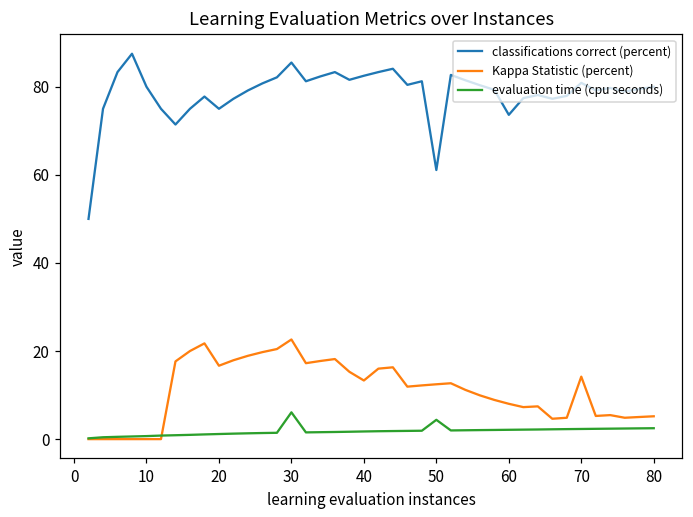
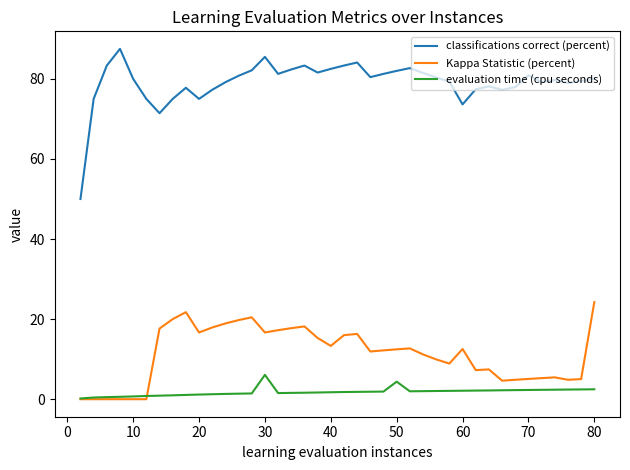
Kappa Statistic (percent), 30: 23 -> 17
classifications correct (percent), 50: 61 -> 82
Kappa Statistic (percent), 60: 8 -> 13
Kappa Statistic (percent), 70: 14 -> 5
Kappa Statistic (percent), 80: 5 -> 24
